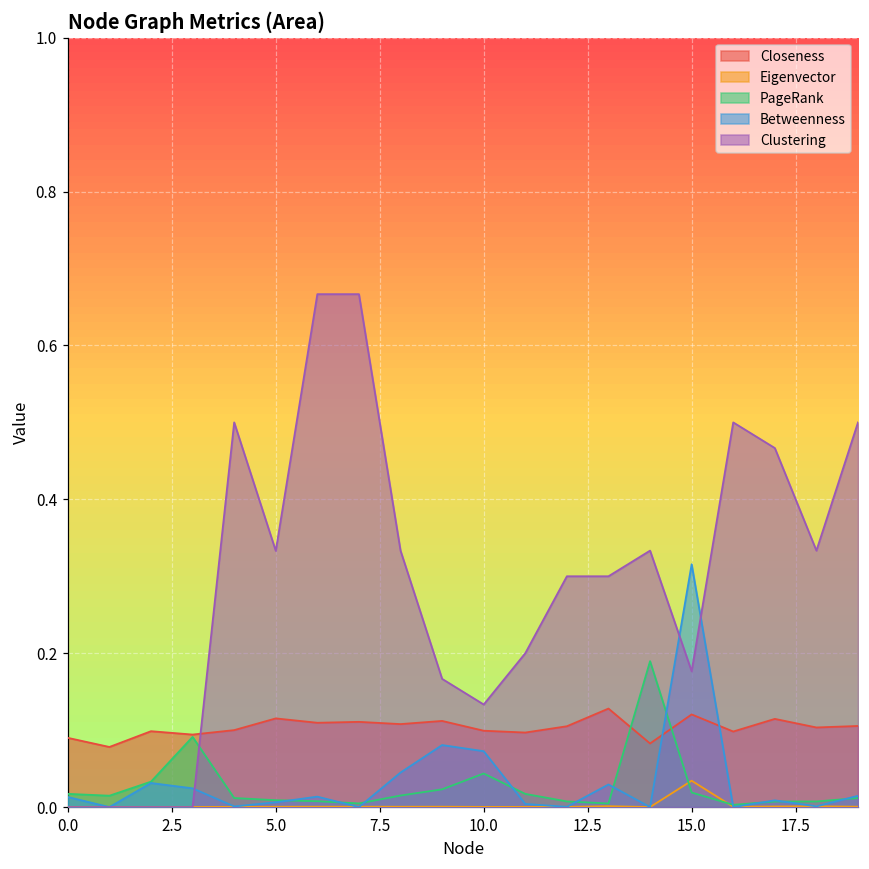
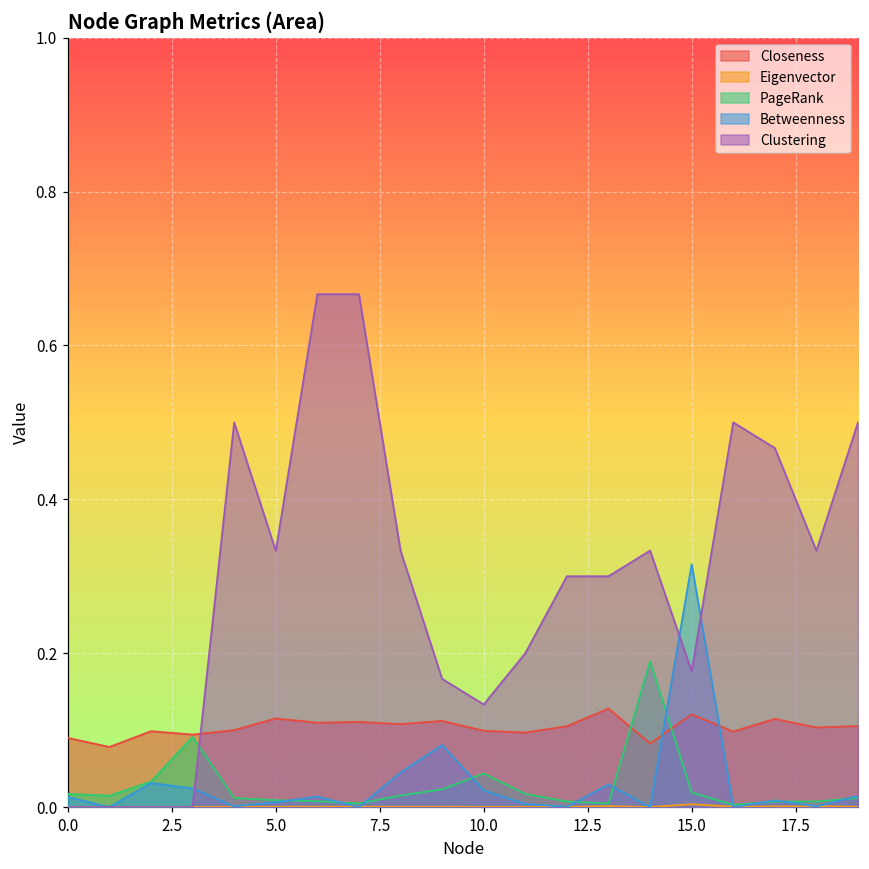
Betweenness, 10.0: 0.07 -> 0.02
Eigenvector, 15.0: 0.03 -> 0.00
